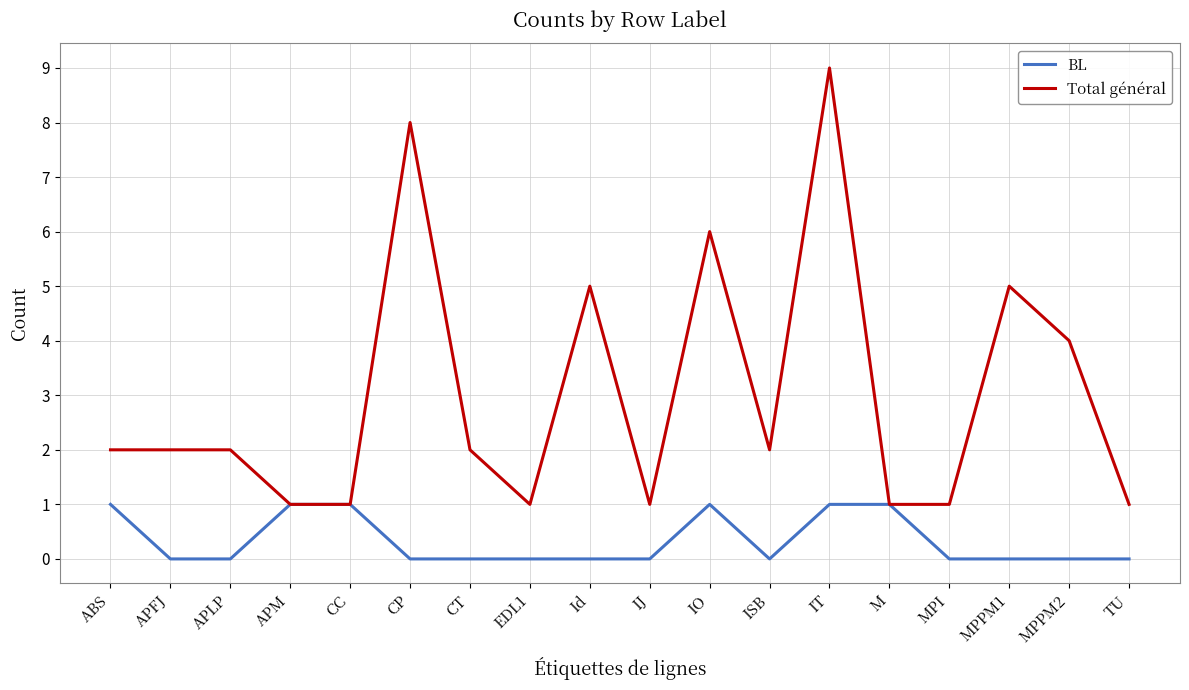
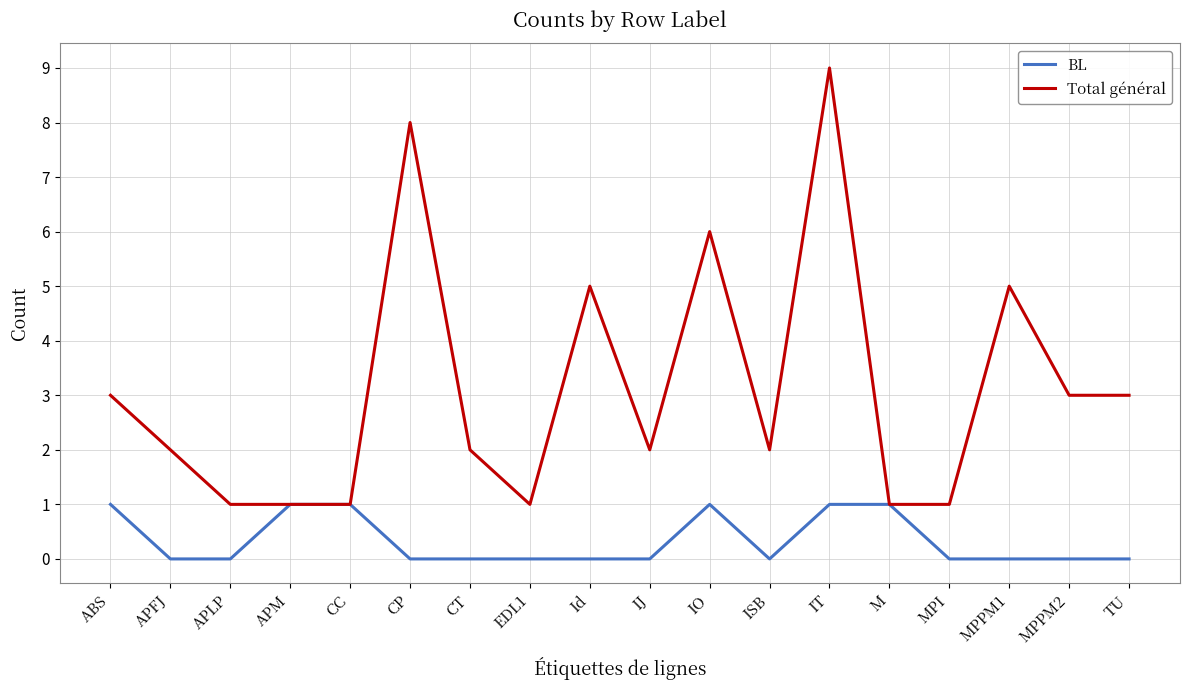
Total général, ABS: 2 -> 3
Total général, APLP: 2 -> 1
Total général, IJ: 1 -> 2
Total général, MPPM2: 4 -> 3
Total général, TU: 1 -> 3
